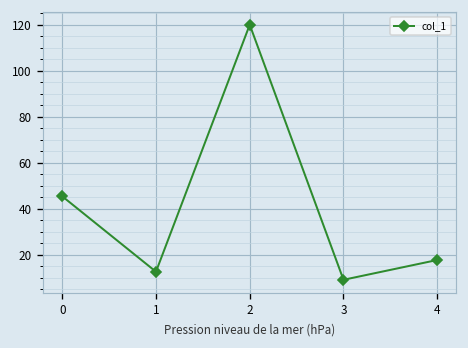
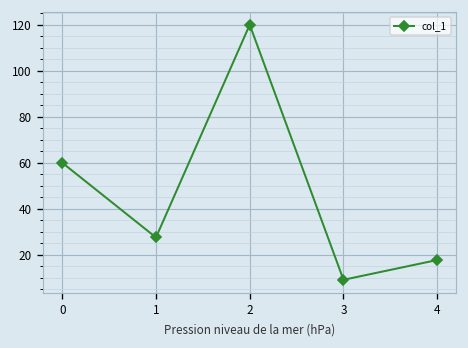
0: 45 -> 60
1: 13 -> 28
